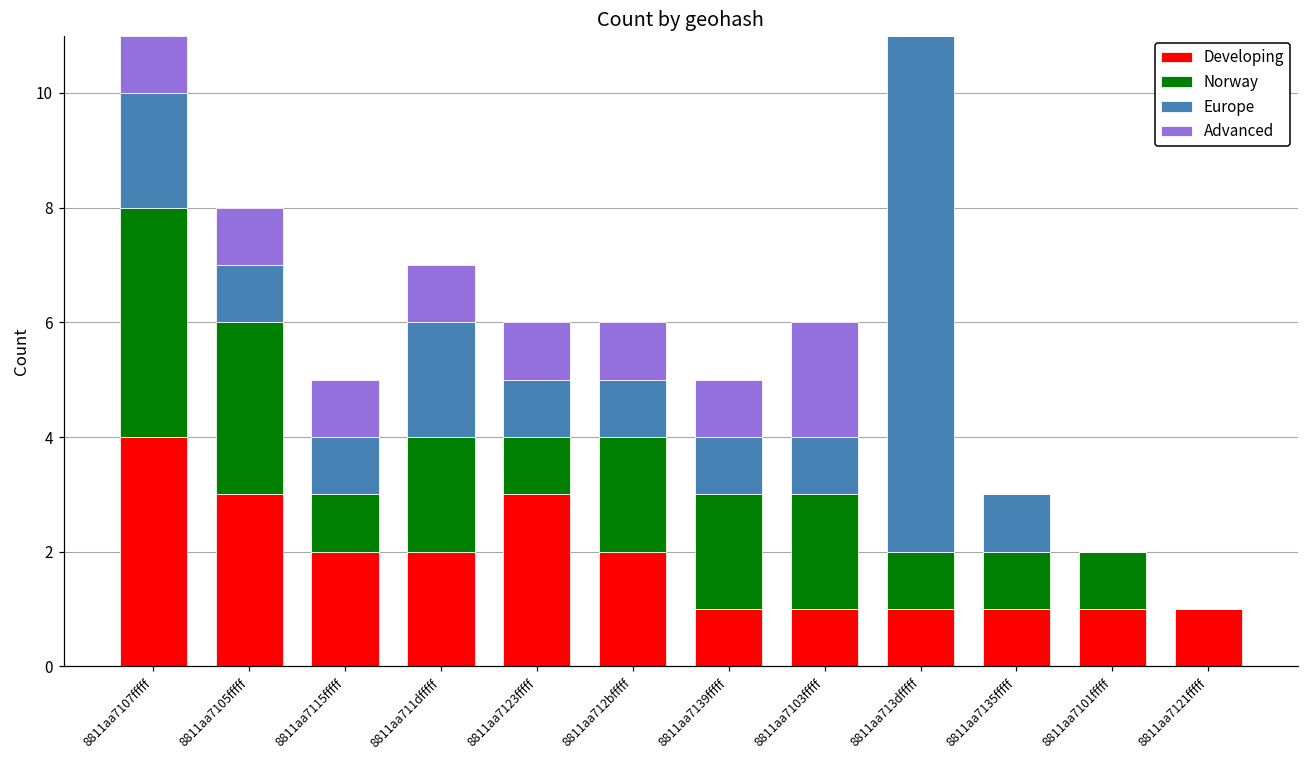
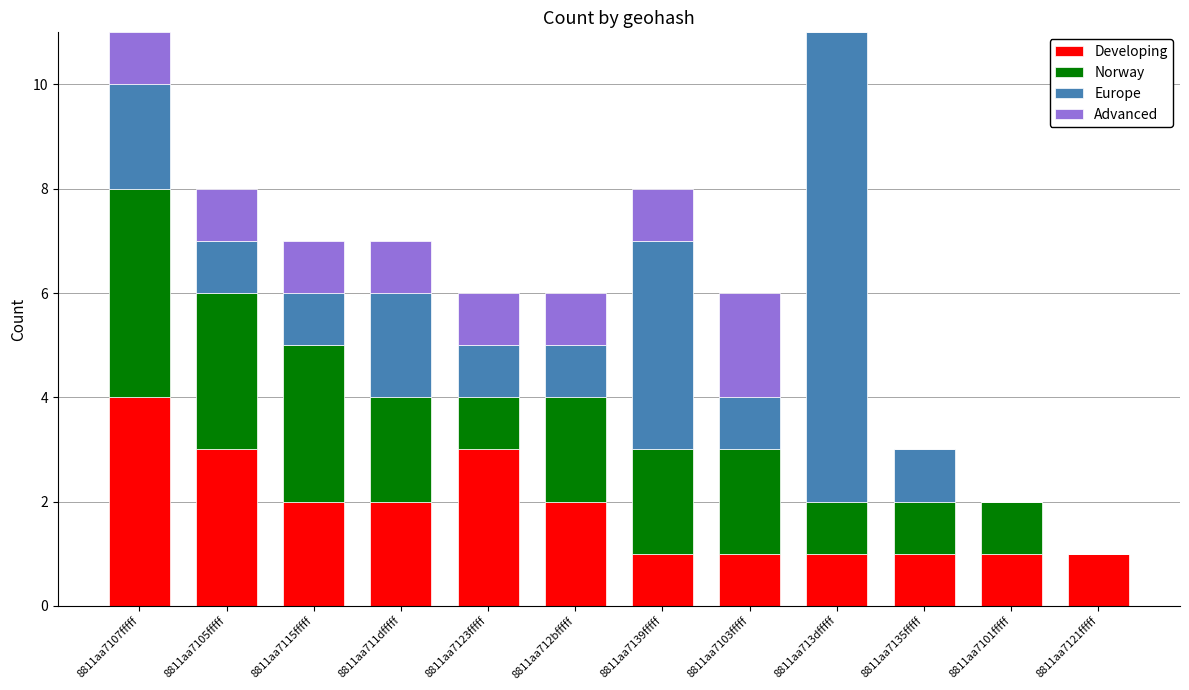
Norway, 8811aa7115fffff: 1 -> 3
Europe, 8811aa7139fffff: 1 -> 4
